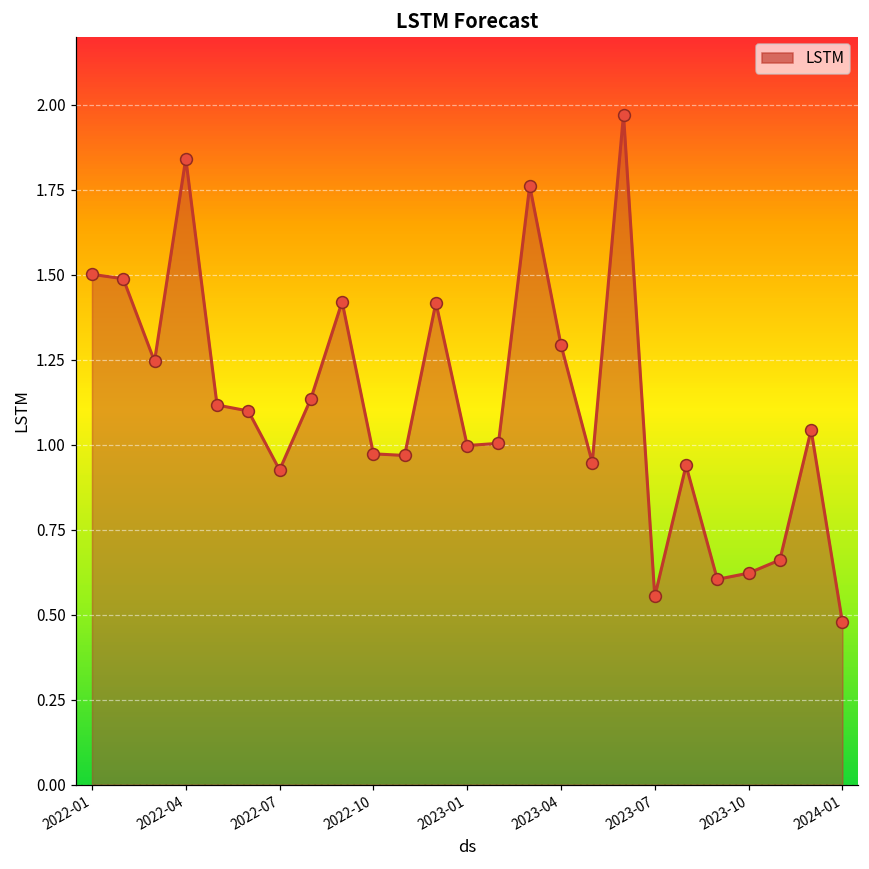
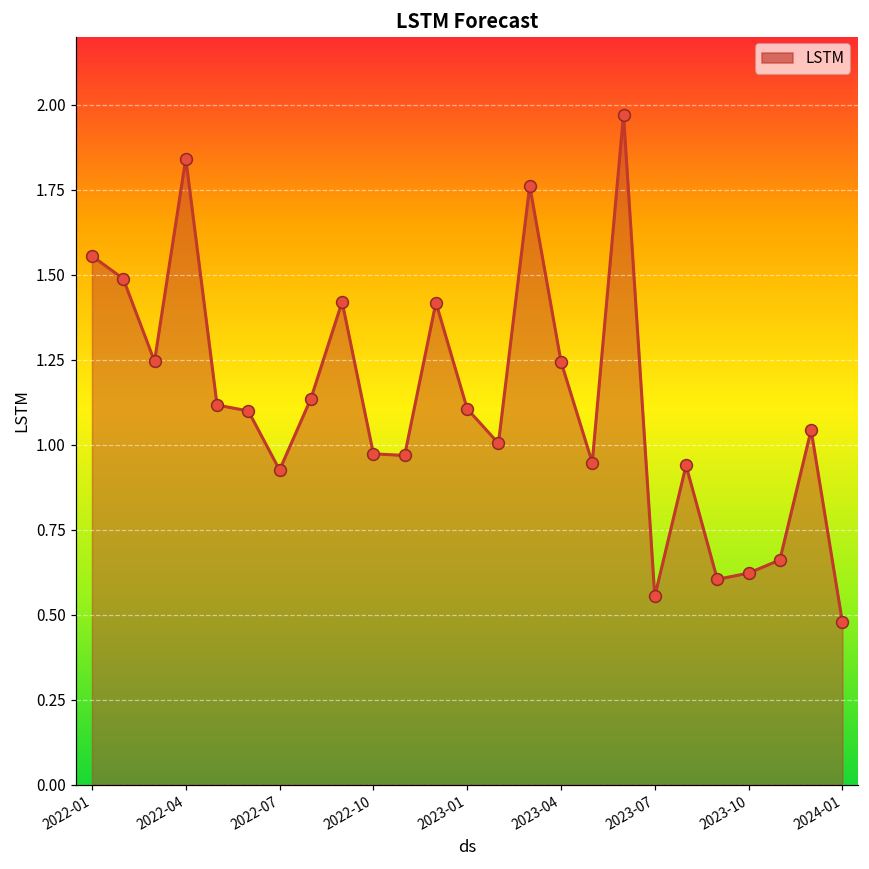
2022-01: 1.50 -> 1.56
2023-01: 1.00 -> 1.11
2023-04: 1.29 -> 1.24
